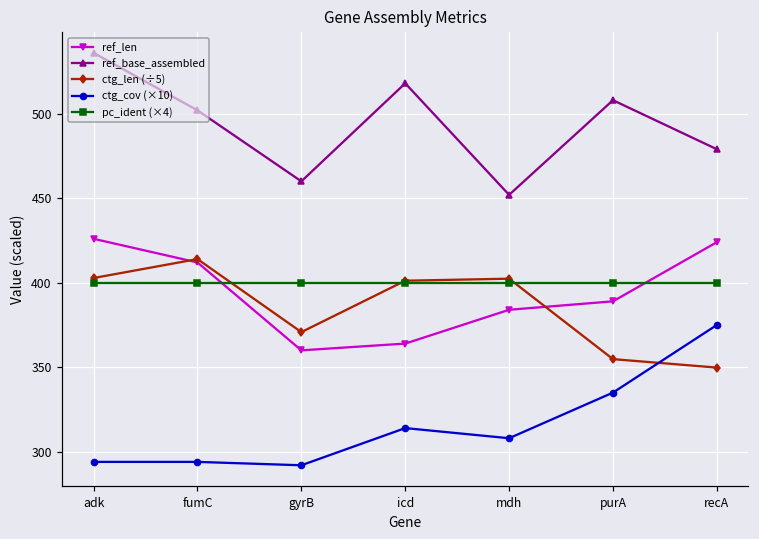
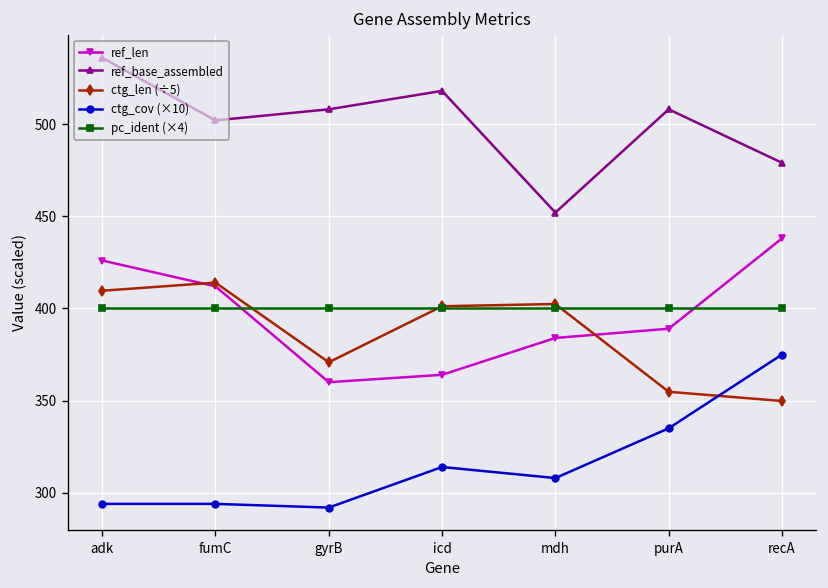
ctg_len (÷5), adk: 403 -> 410
ref_base_assembled, gyrB: 460 -> 508
ref_len, recA: 424 -> 438
